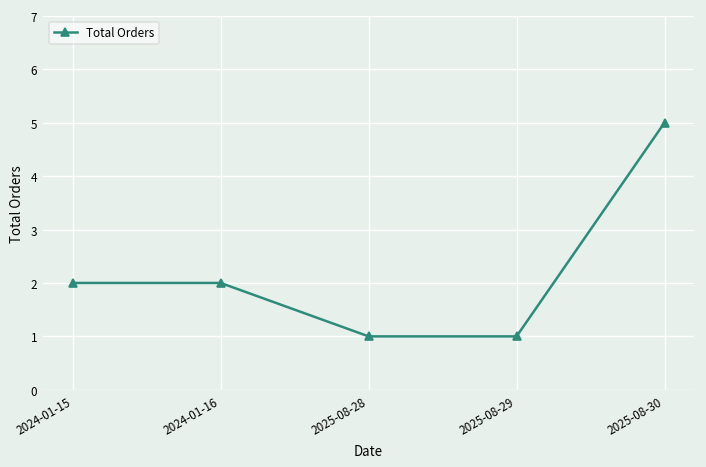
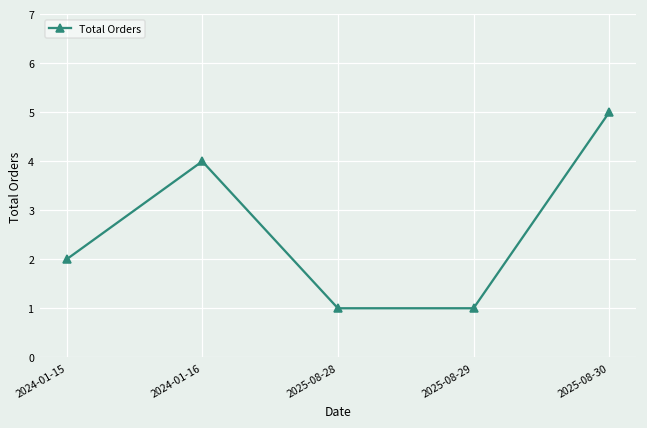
2024-01-16: 2 -> 4
